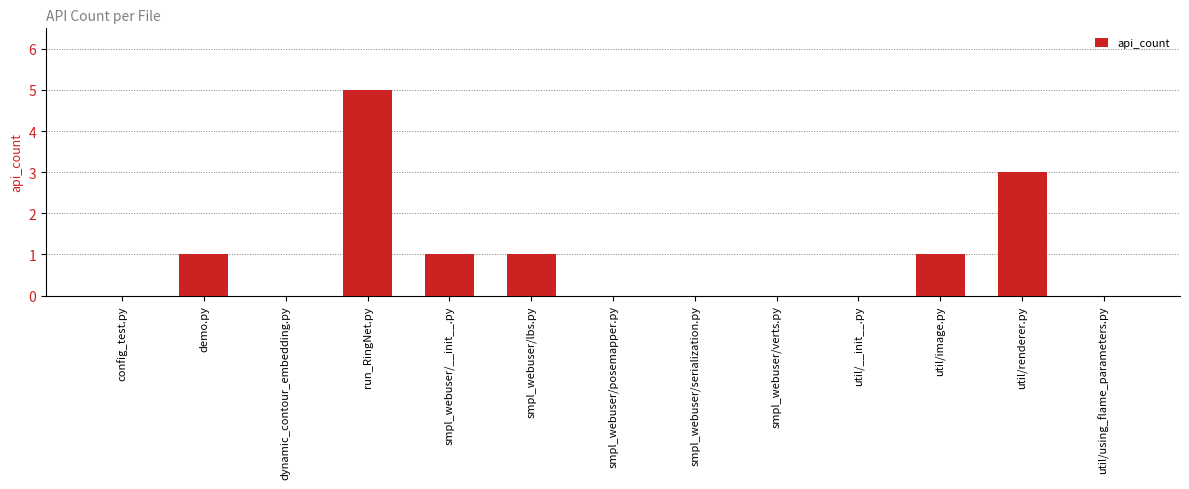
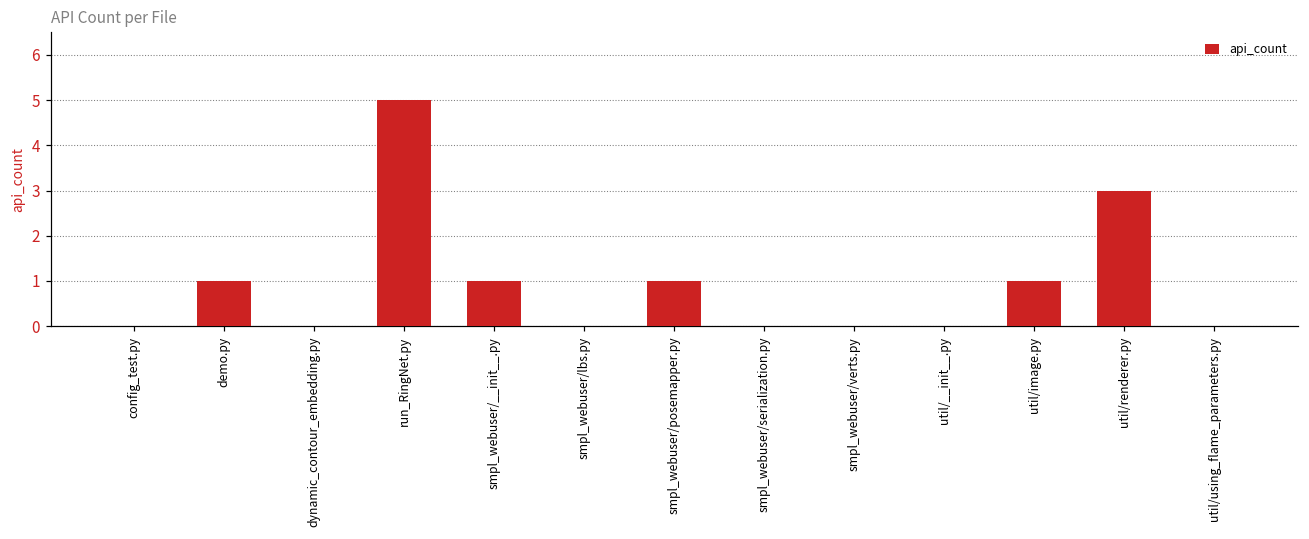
smpl_webuser/lbs.py: 1 -> 0
smpl_webuser/posemapper.py: 0 -> 1
